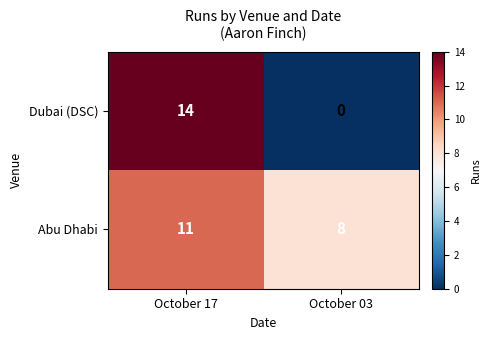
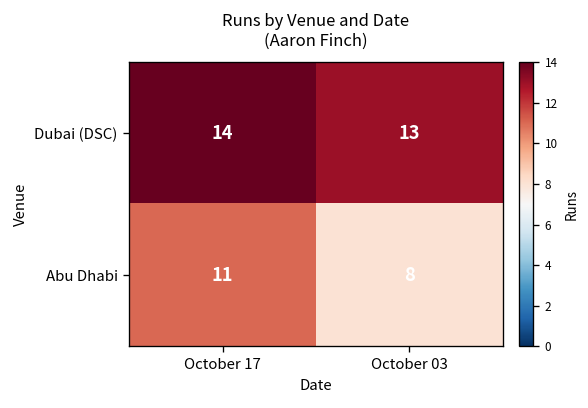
Dubai (DSC), October 03: 0 -> 13
